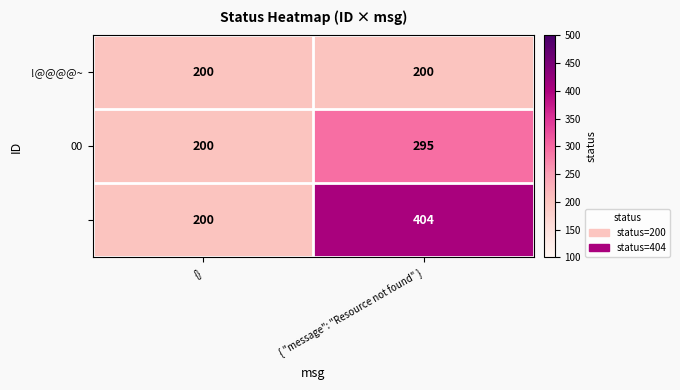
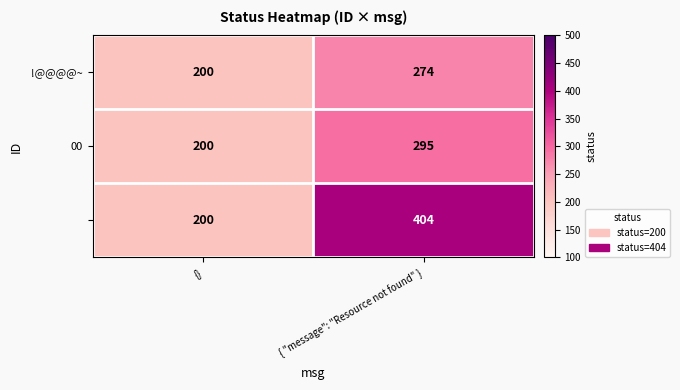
!@@@@~, { "message": "Resource not found" }: 200 -> 274
